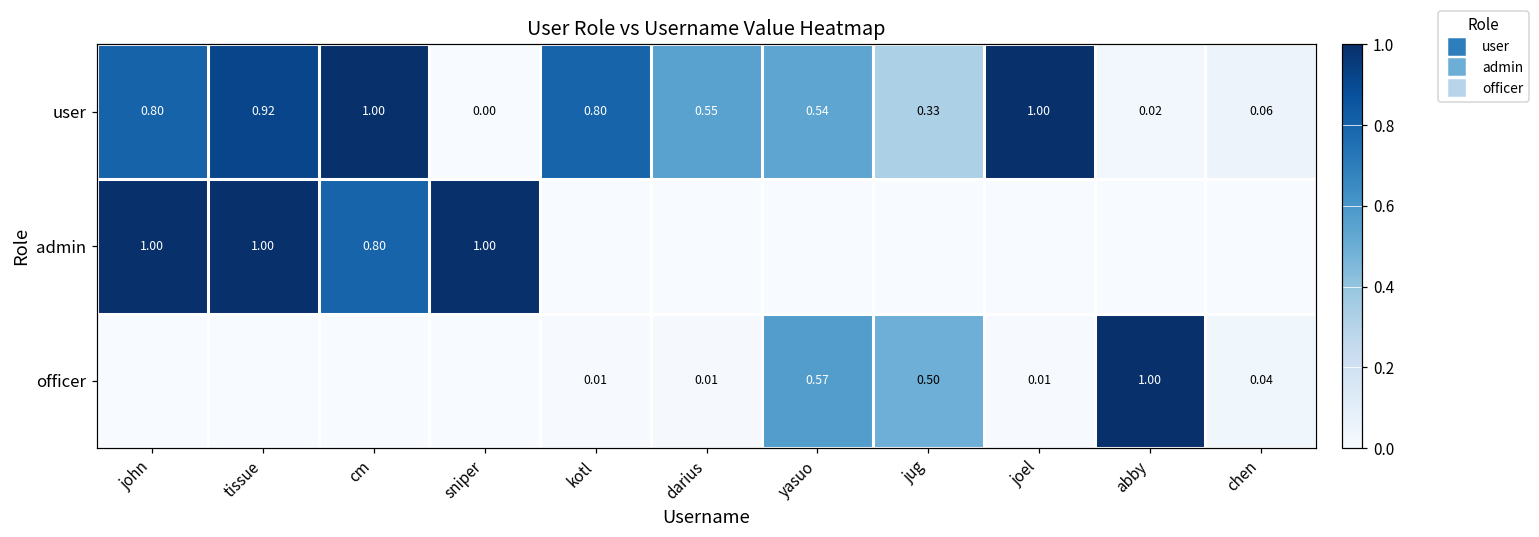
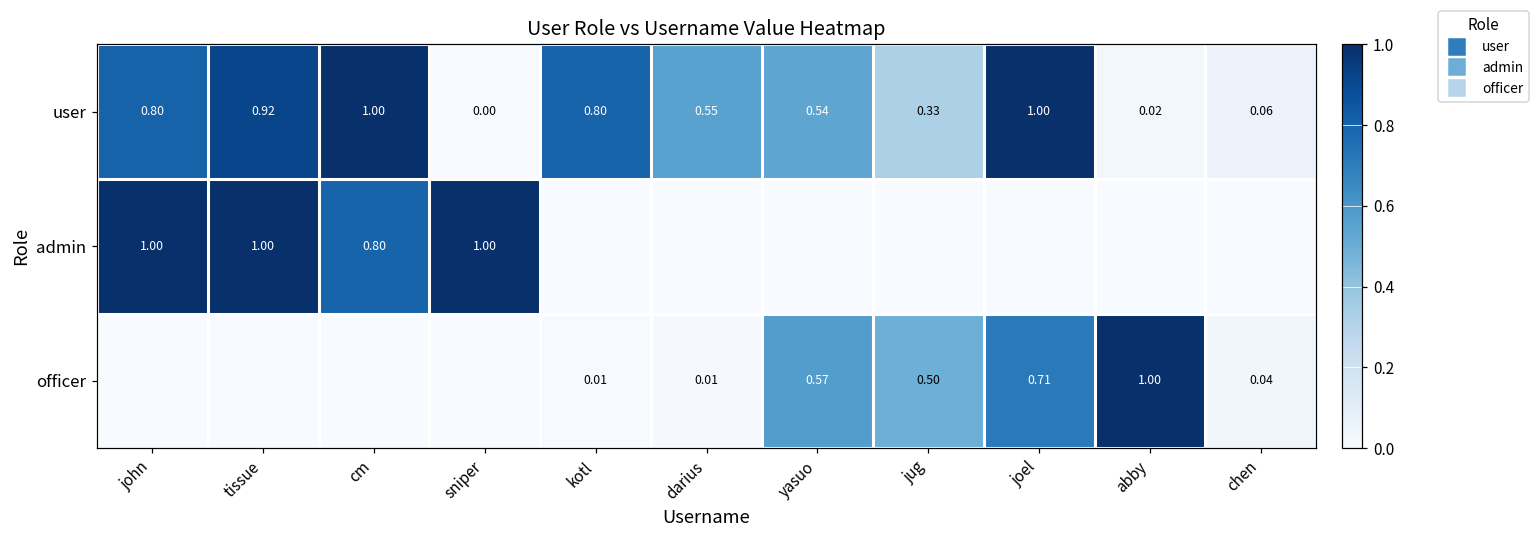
officer, joel: 0.01 -> 0.71
